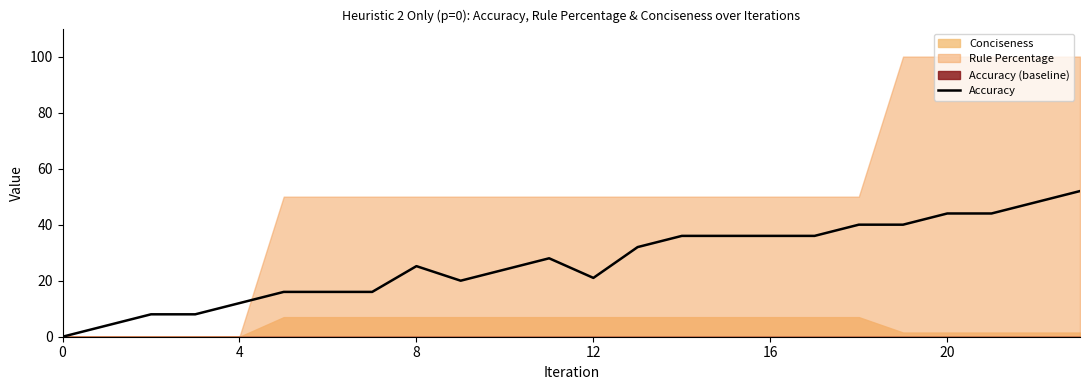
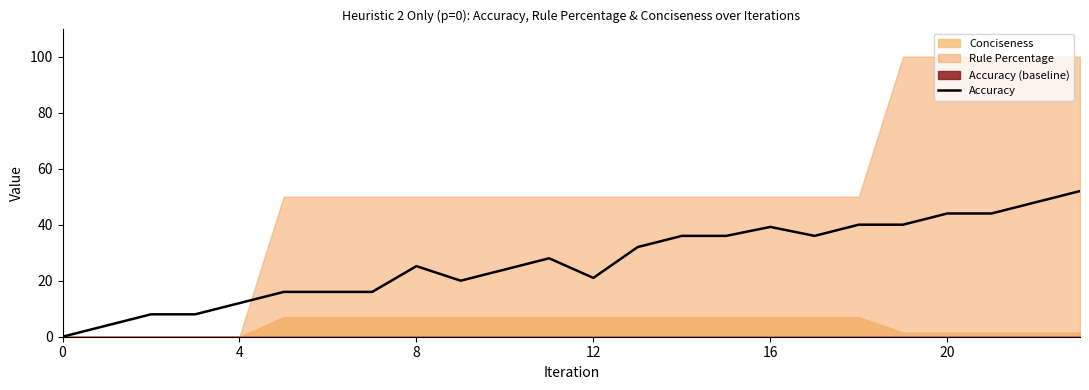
Accuracy, 16: 36 -> 39
